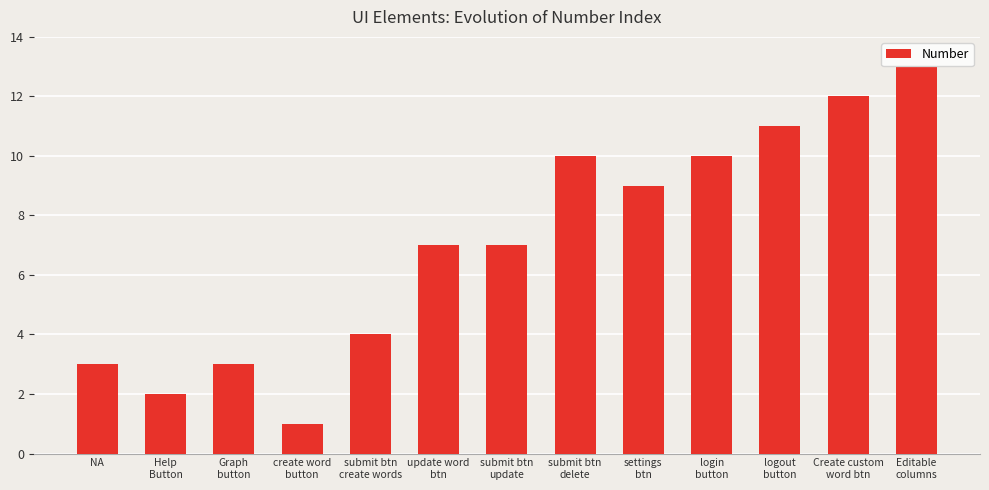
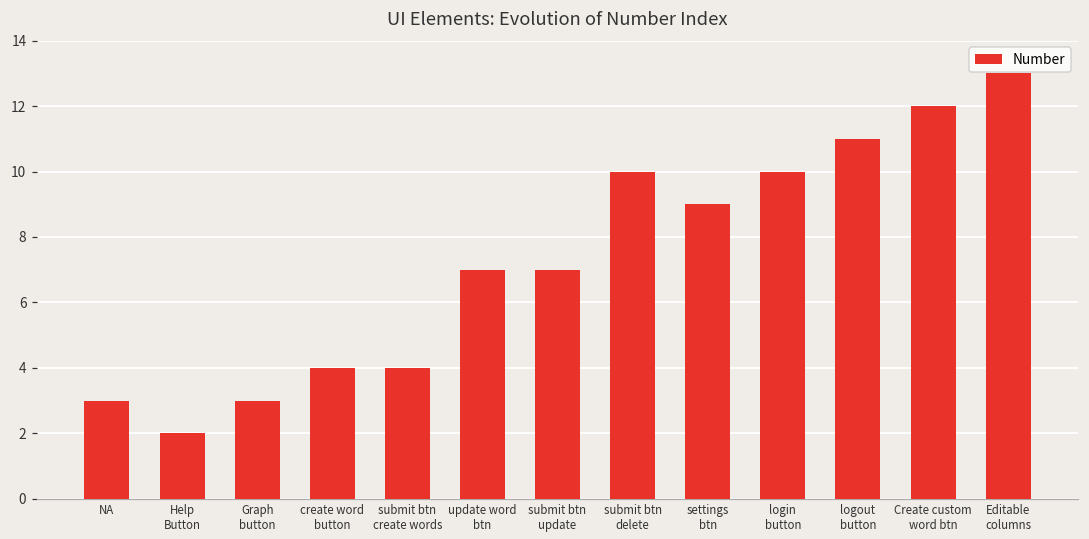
create word button: 1 -> 4
